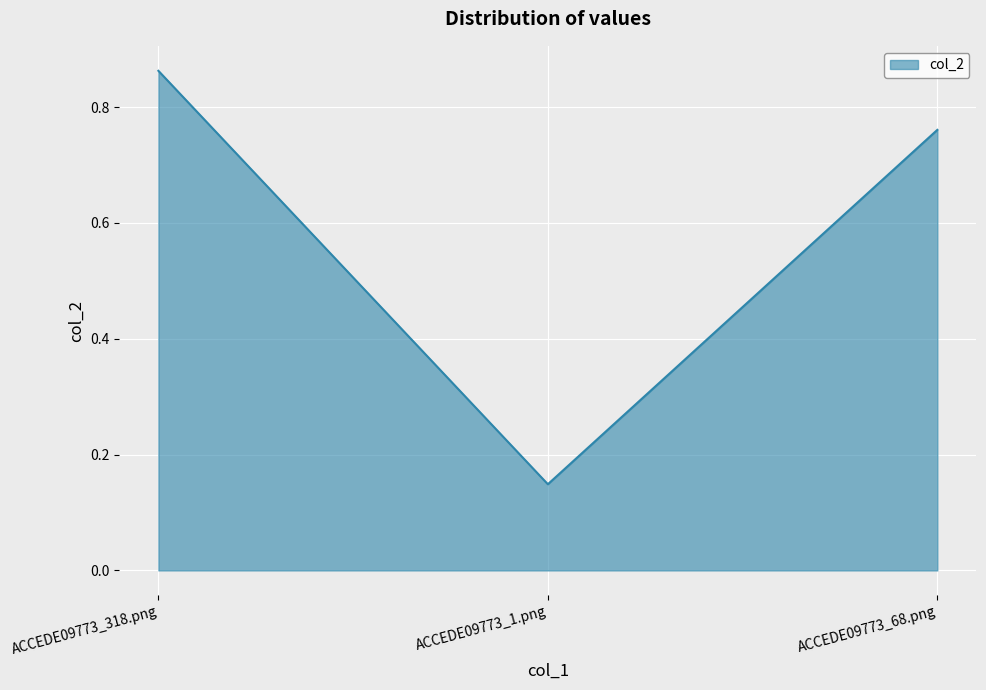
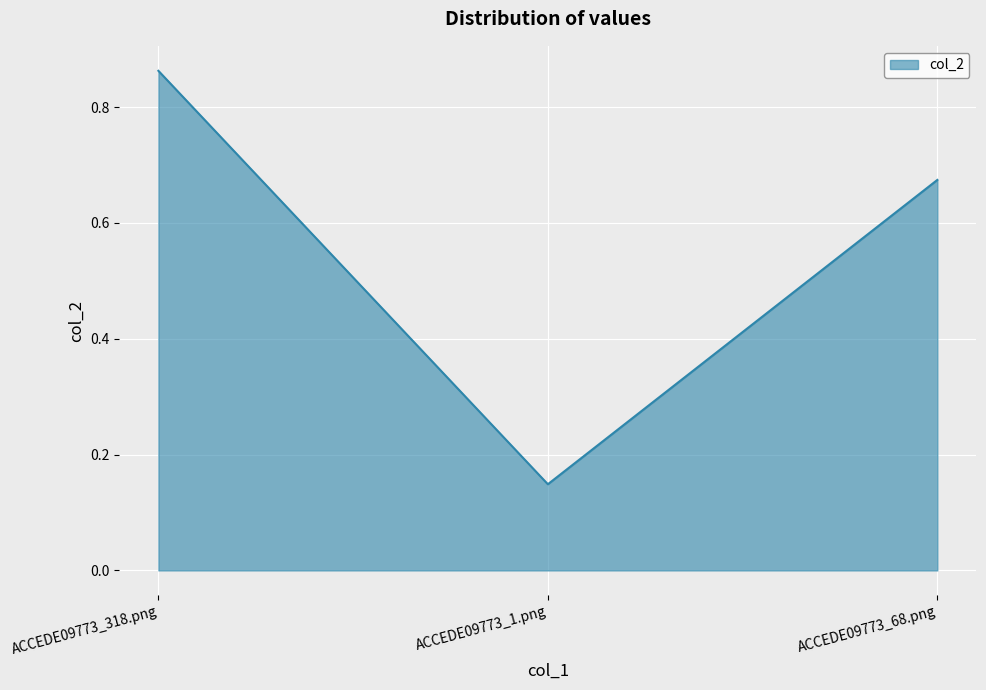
ACCEDE09773_68.png: 0.76 -> 0.67
